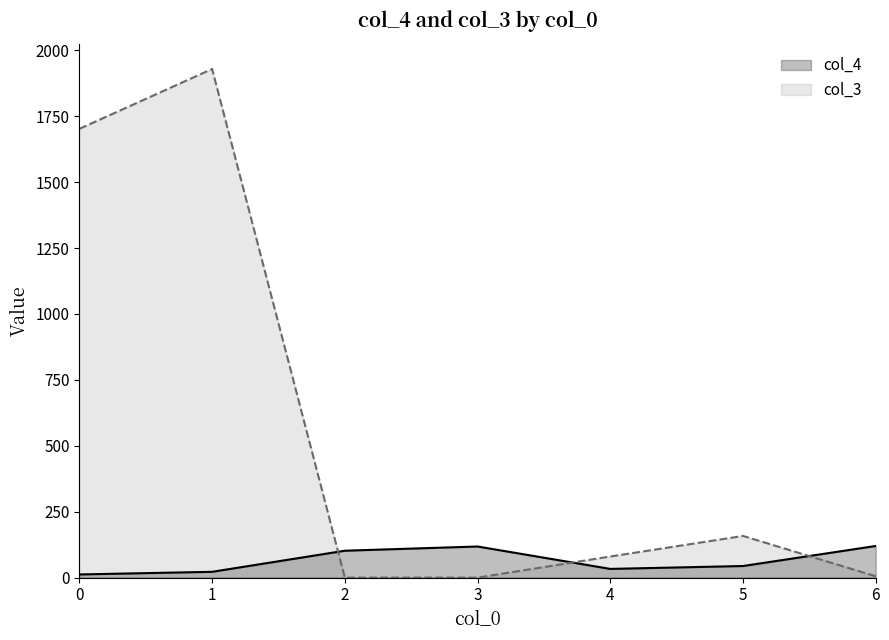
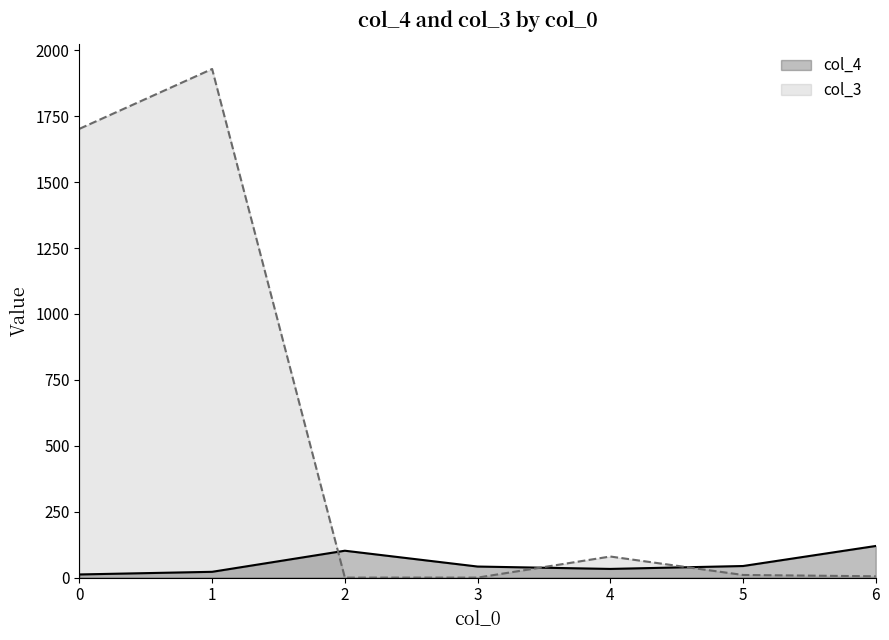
col_4, 3: 120 -> 40
col_3, 5: 160 -> 10
